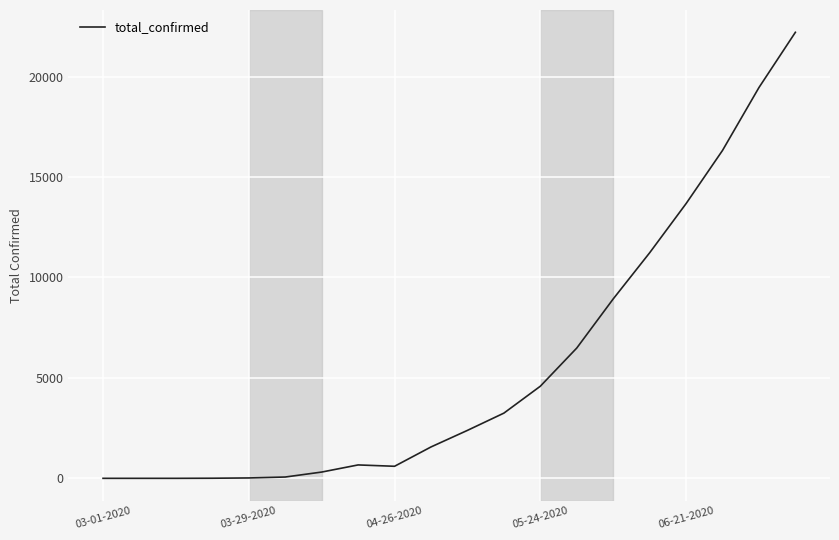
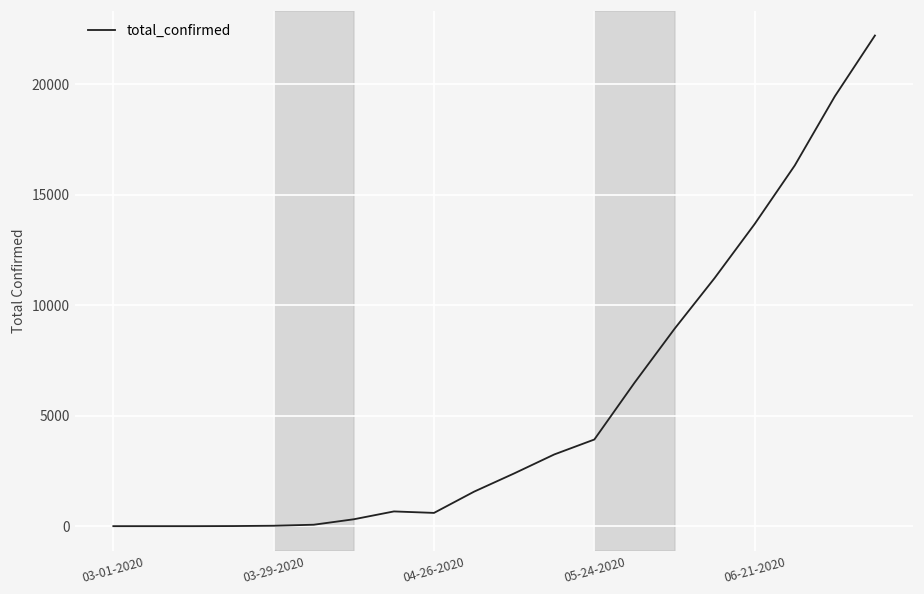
05-24-2020: 4600 -> 3900
